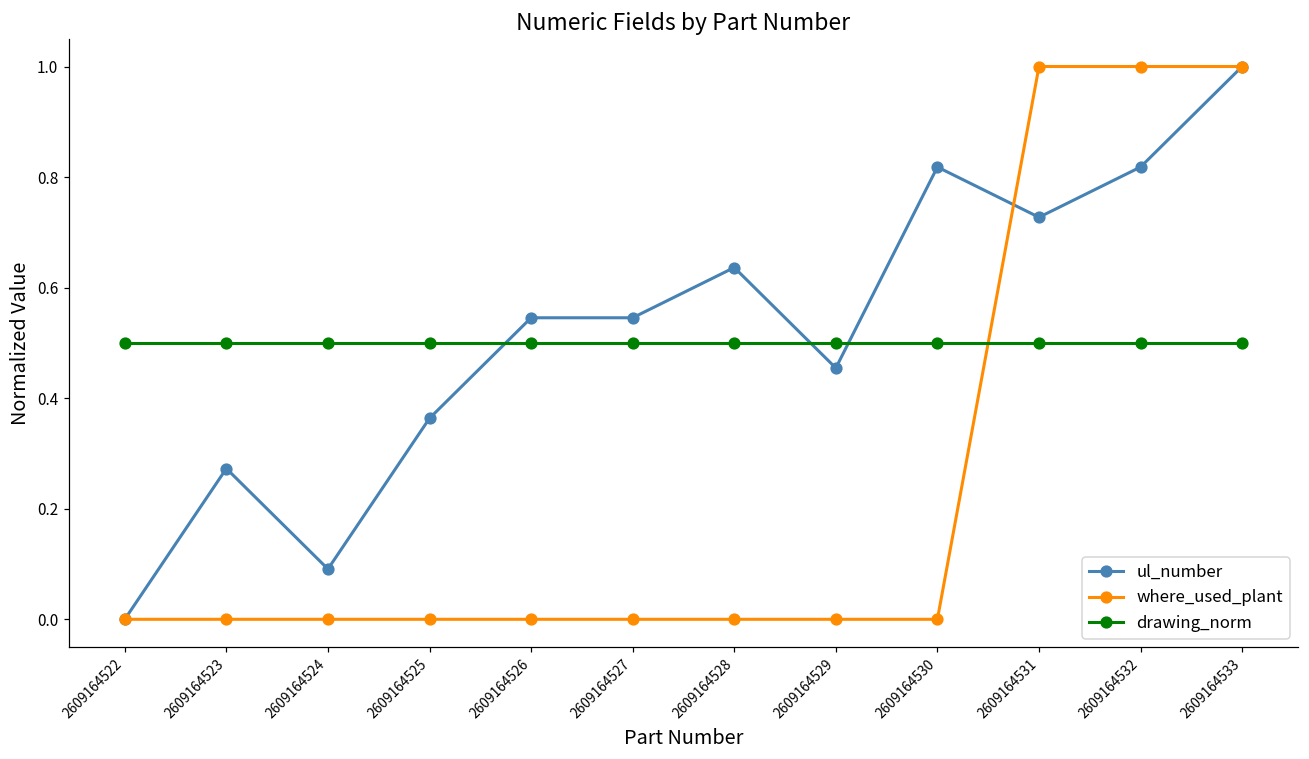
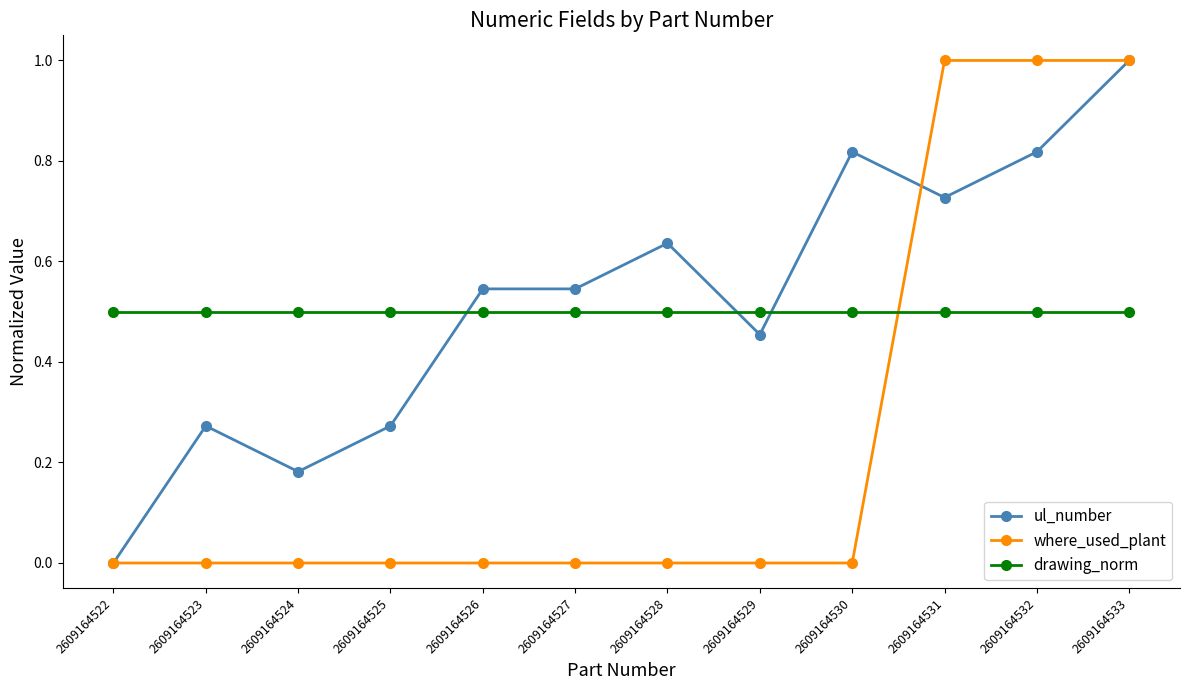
ul_number, 2609164524: 0.09 -> 0.18
ul_number, 2609164525: 0.36 -> 0.27
